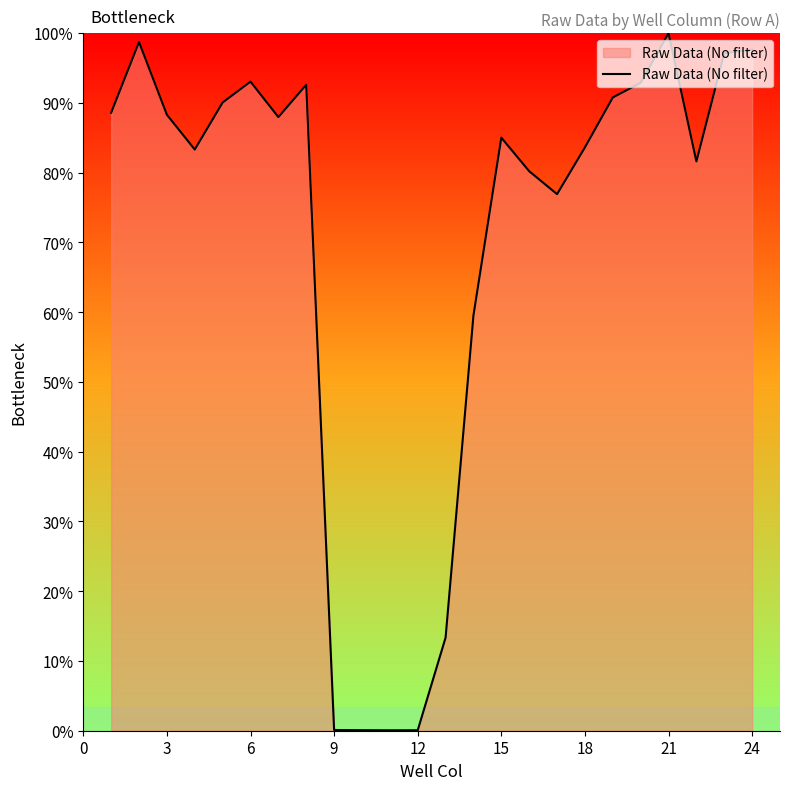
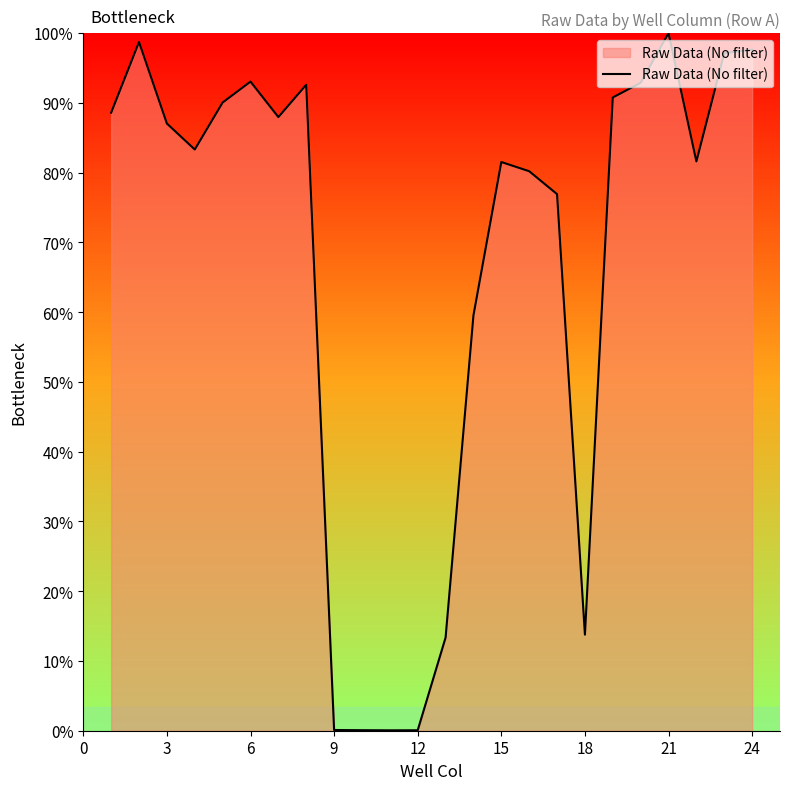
3: 88% -> 87%
15: 85% -> 82%
18: 84% -> 14%
